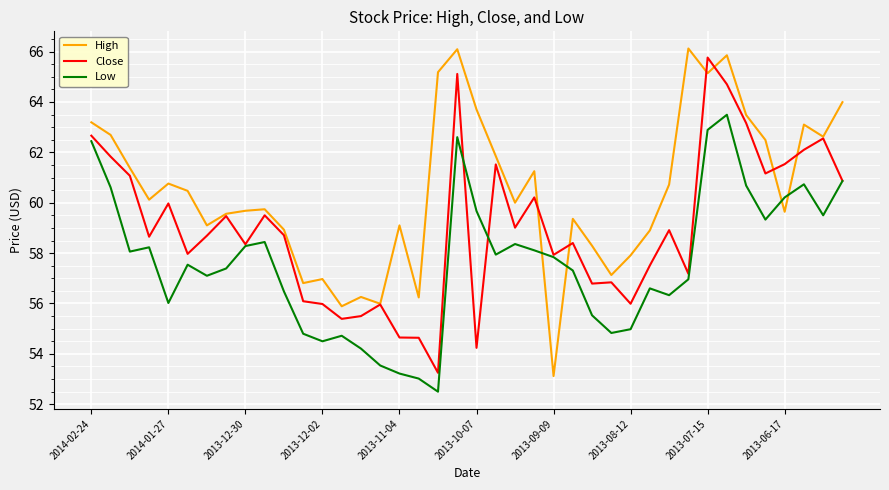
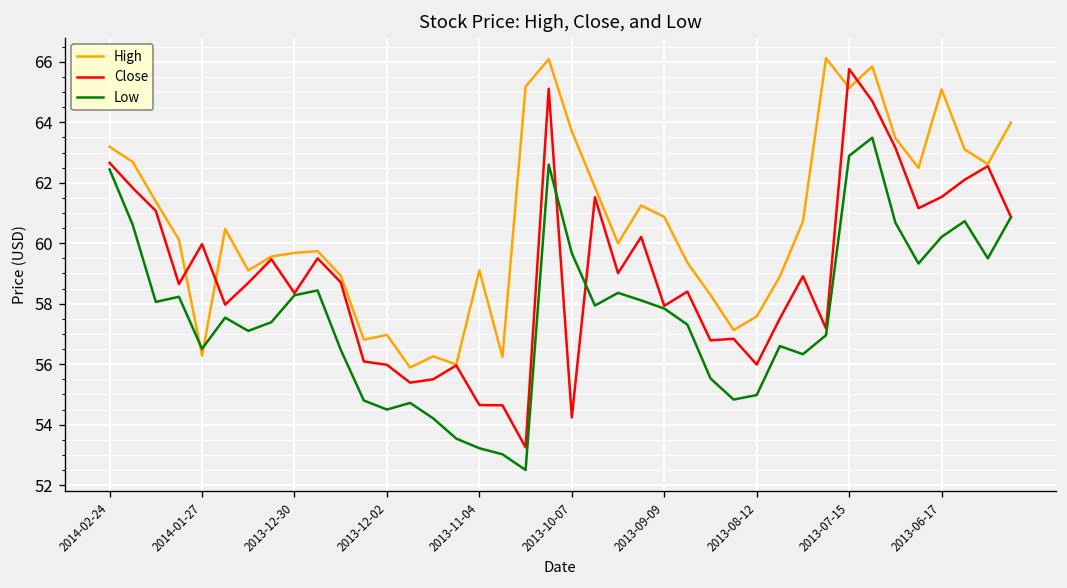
High, 2014-01-27: 60.8 -> 56.3
Low, 2014-01-27: 56.0 -> 56.5
High, 2013-09-09: 53.1 -> 60.9
High, 2013-08-12: 57.9 -> 57.6
High, 2013-06-17: 59.6 -> 65.1
